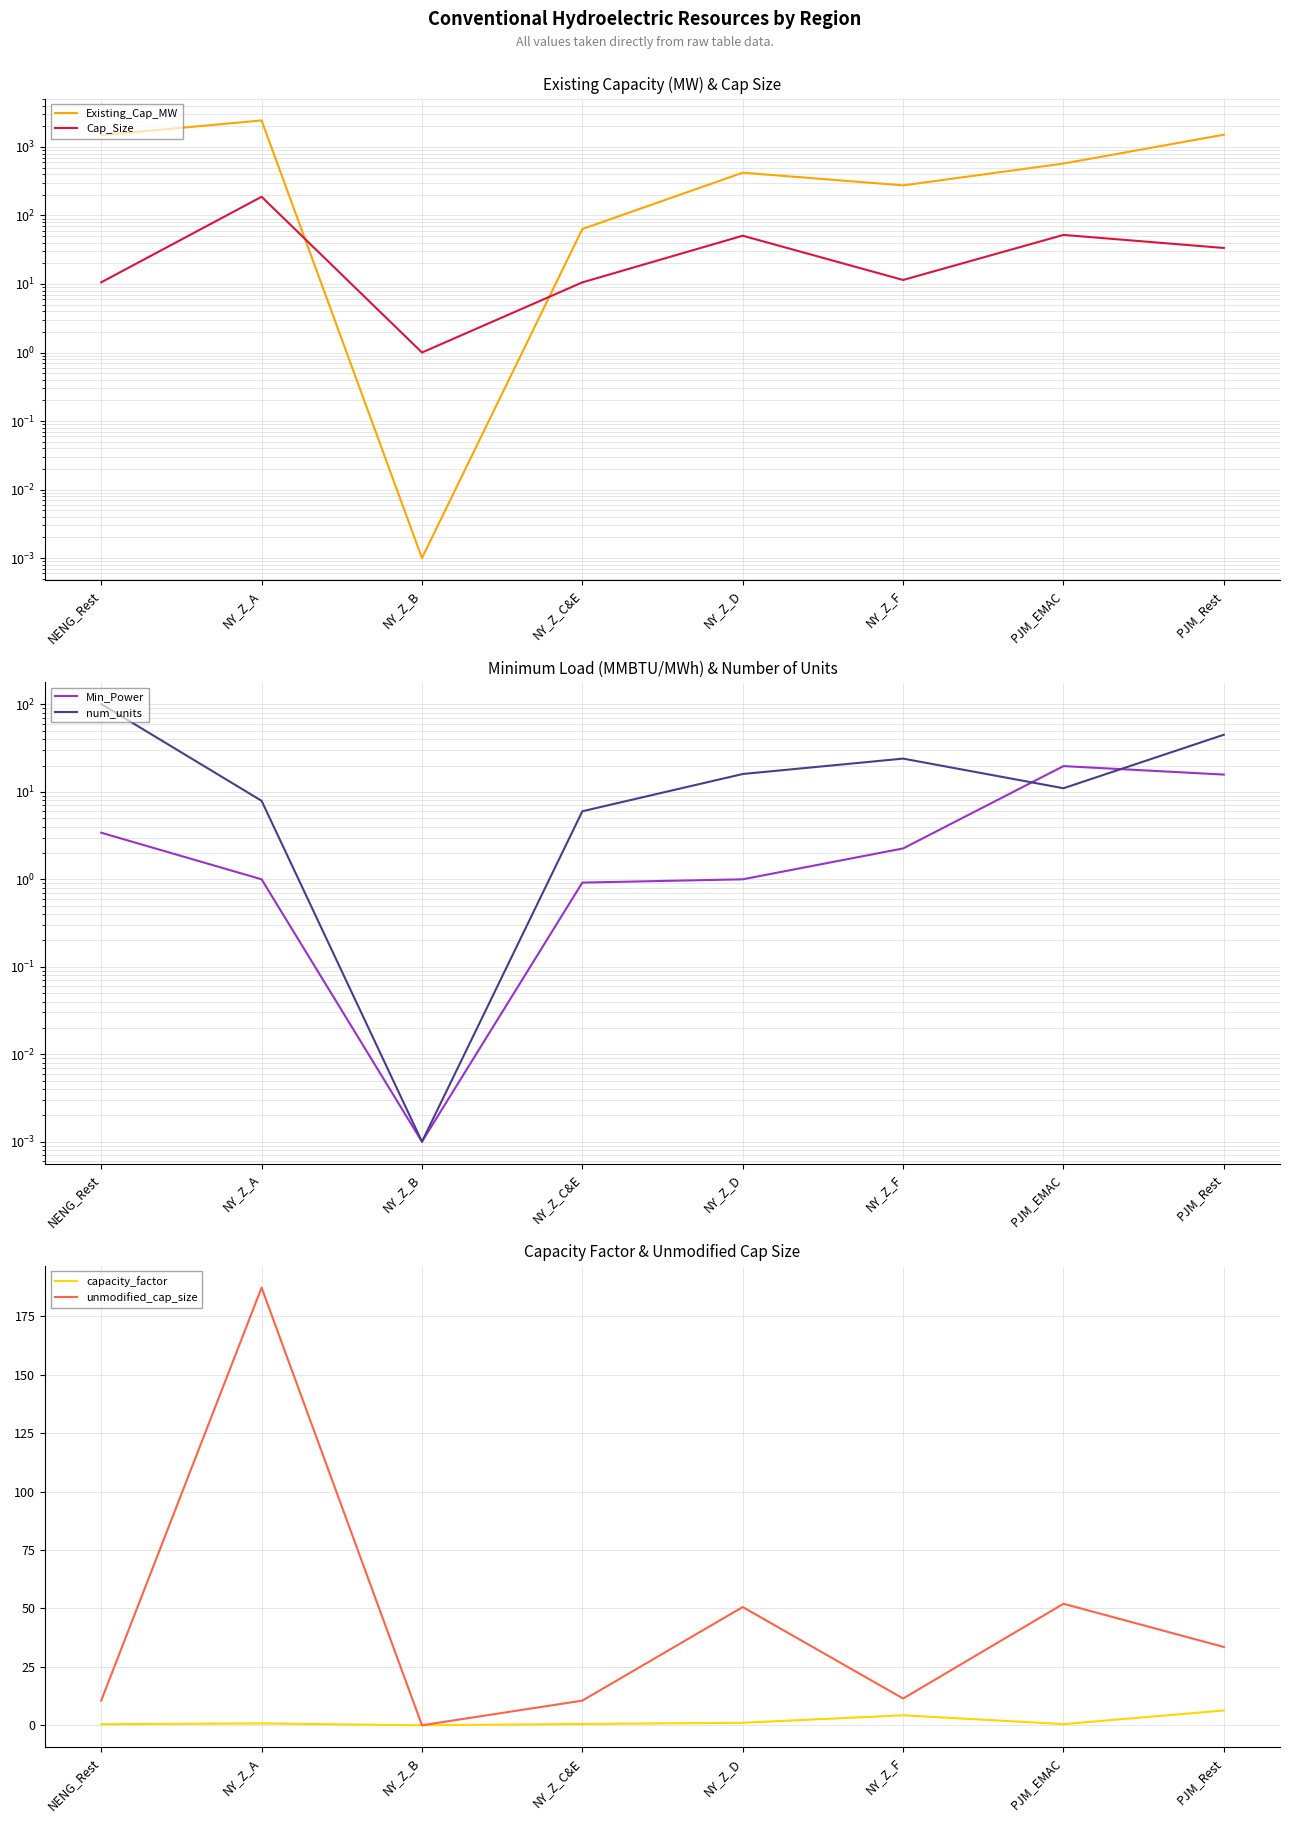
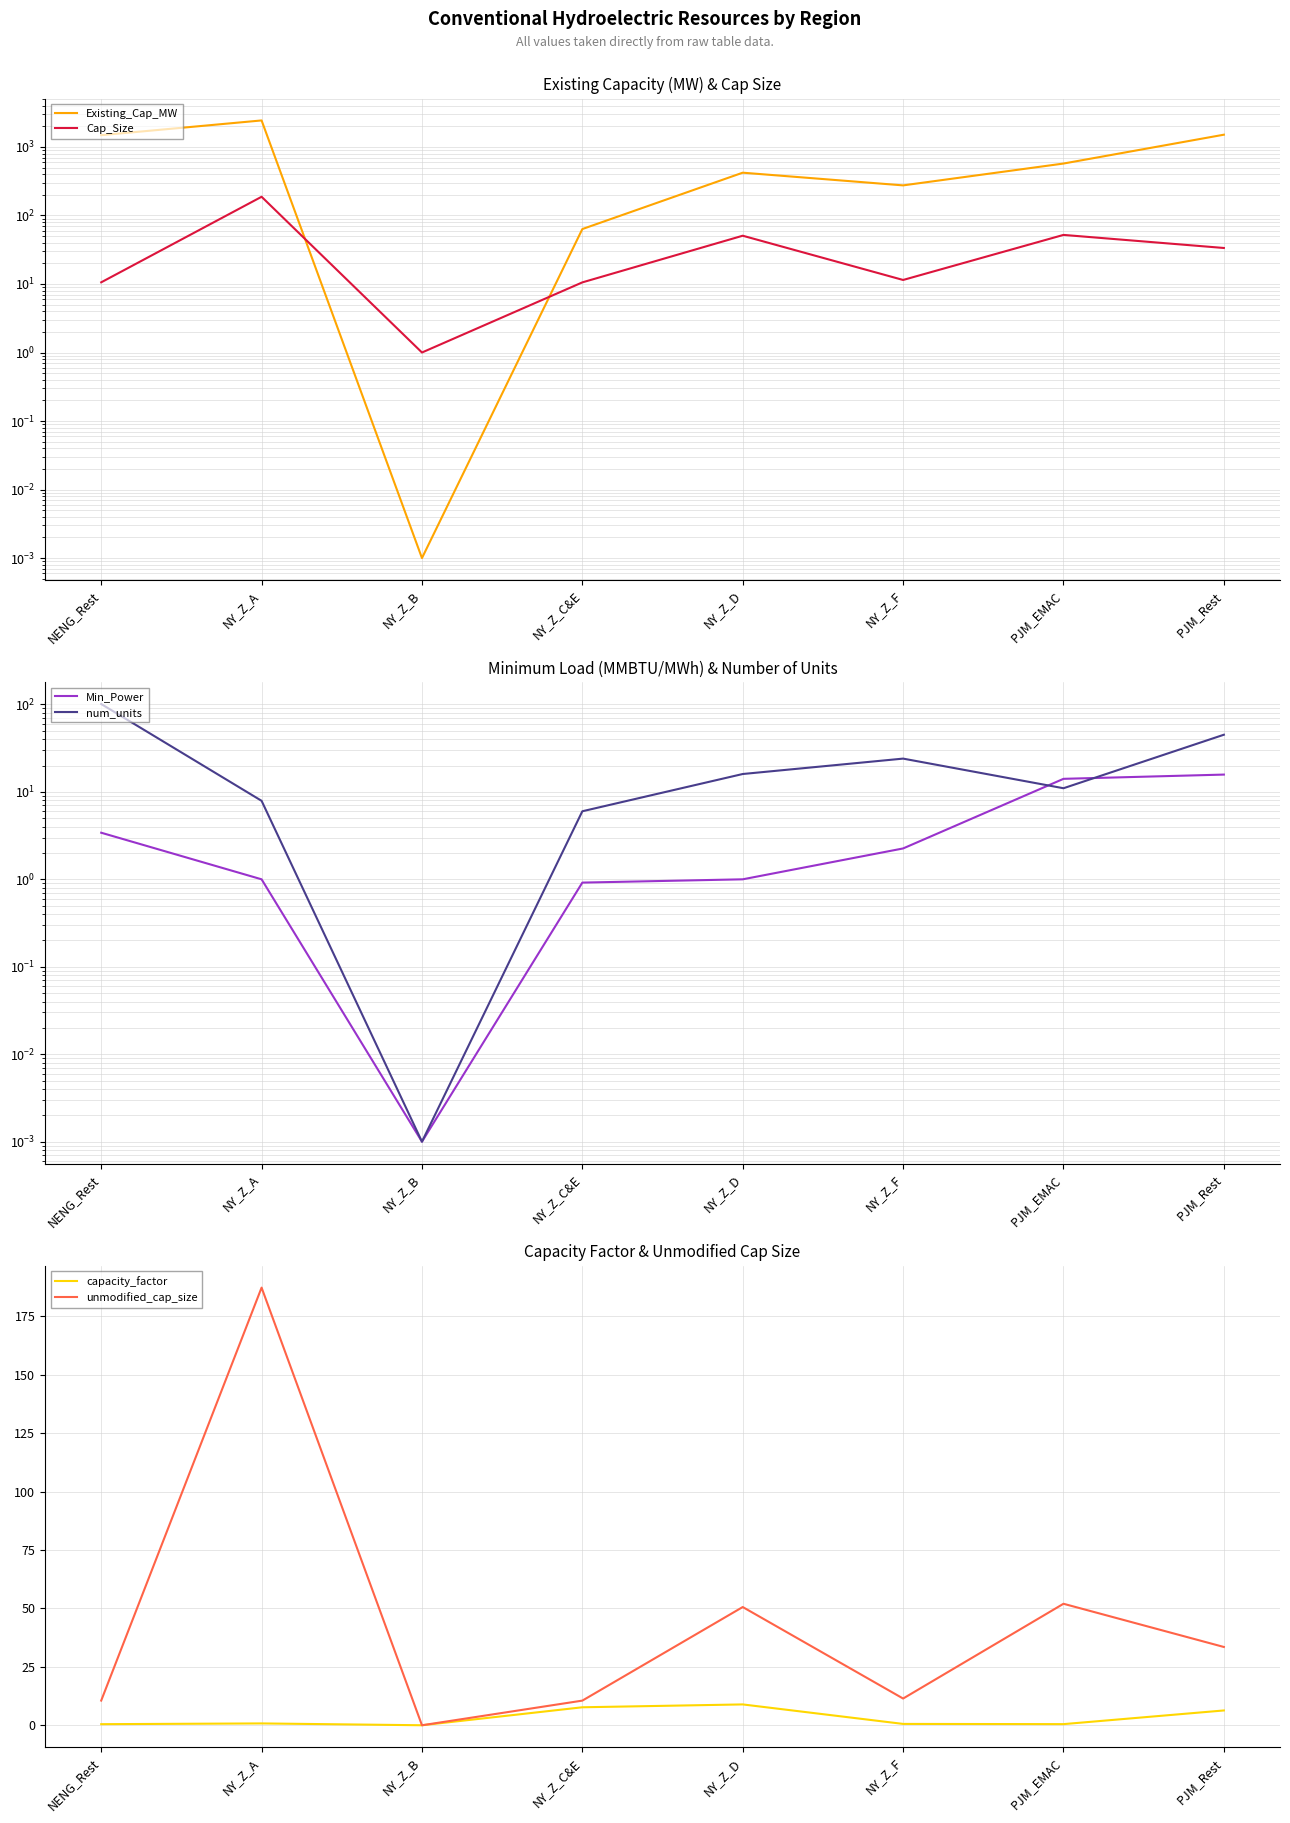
Minimum Load (MMBTU/MWh) & Number of Units, Min_Power, PJM_EMAC: 20 -> 14
Capacity Factor & Unmodified Cap Size, capacity_factor, NY_Z_C&E: 1 -> 8
Capacity Factor & Unmodified Cap Size, capacity_factor, NY_Z_D: 1 -> 9
Capacity Factor & Unmodified Cap Size, capacity_factor, NY_Z_F: 4 -> 1
